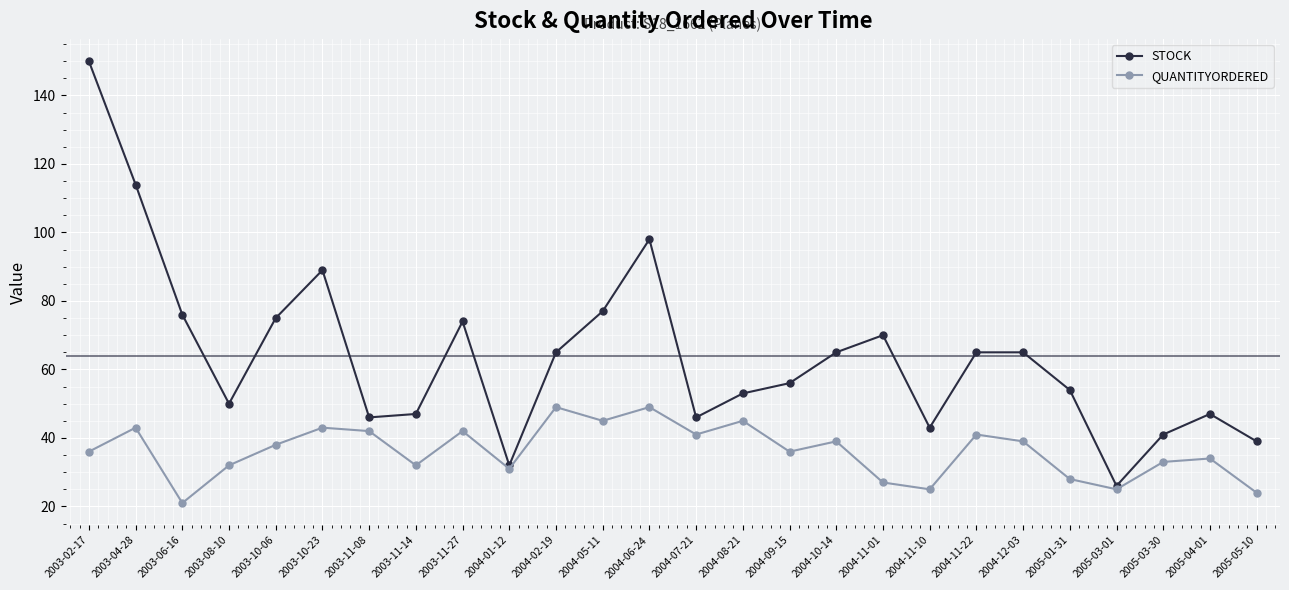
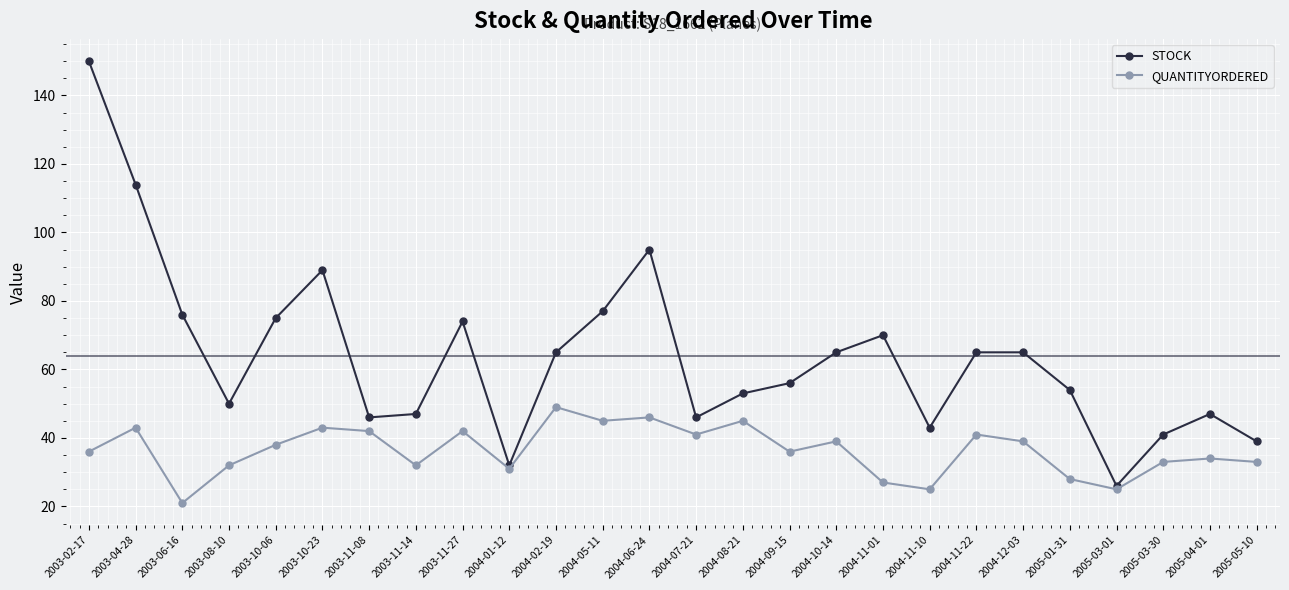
STOCK, 2004-06-24: 98 -> 95
QUANTITYORDERED, 2004-06-24: 49 -> 46
QUANTITYORDERED, 2005-05-10: 24 -> 33
